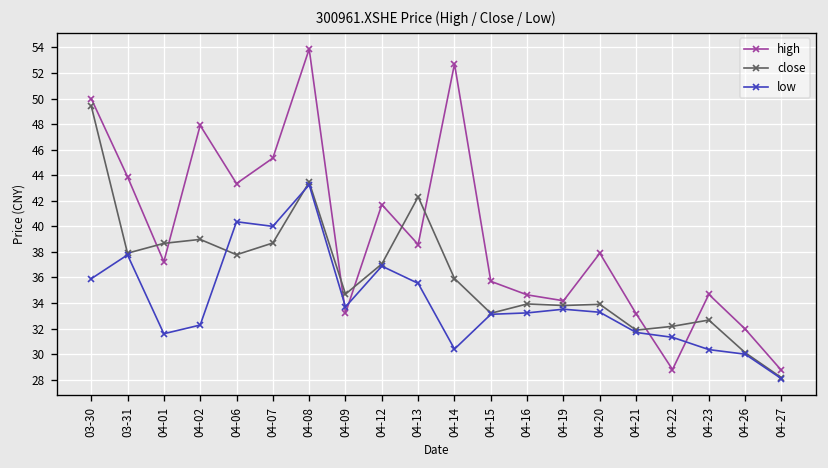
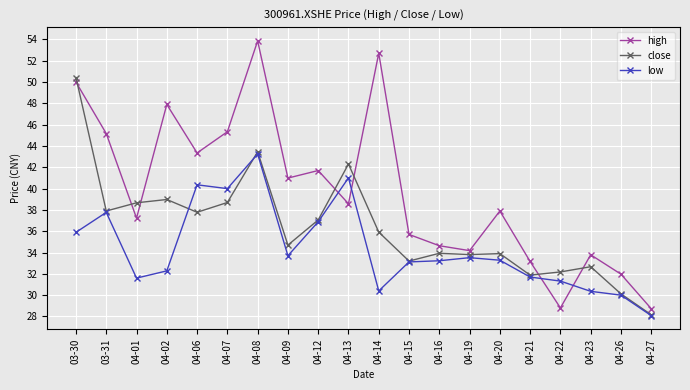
close, 03-30: 49.4 -> 50.4
high, 03-31: 43.9 -> 45.2
high, 04-09: 33.2 -> 41.0
low, 04-13: 35.5 -> 41.0
high, 04-23: 34.7 -> 33.8
